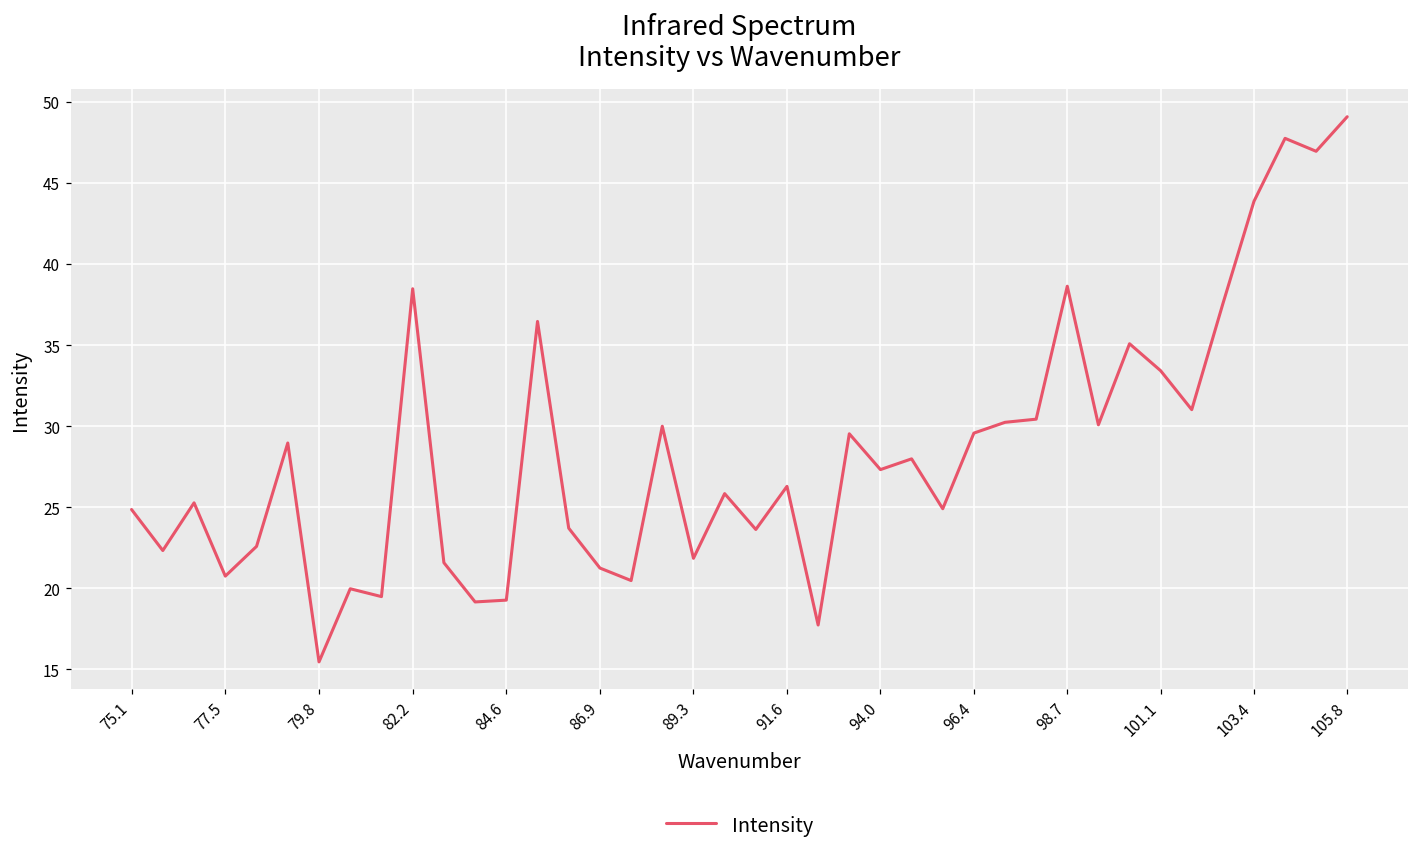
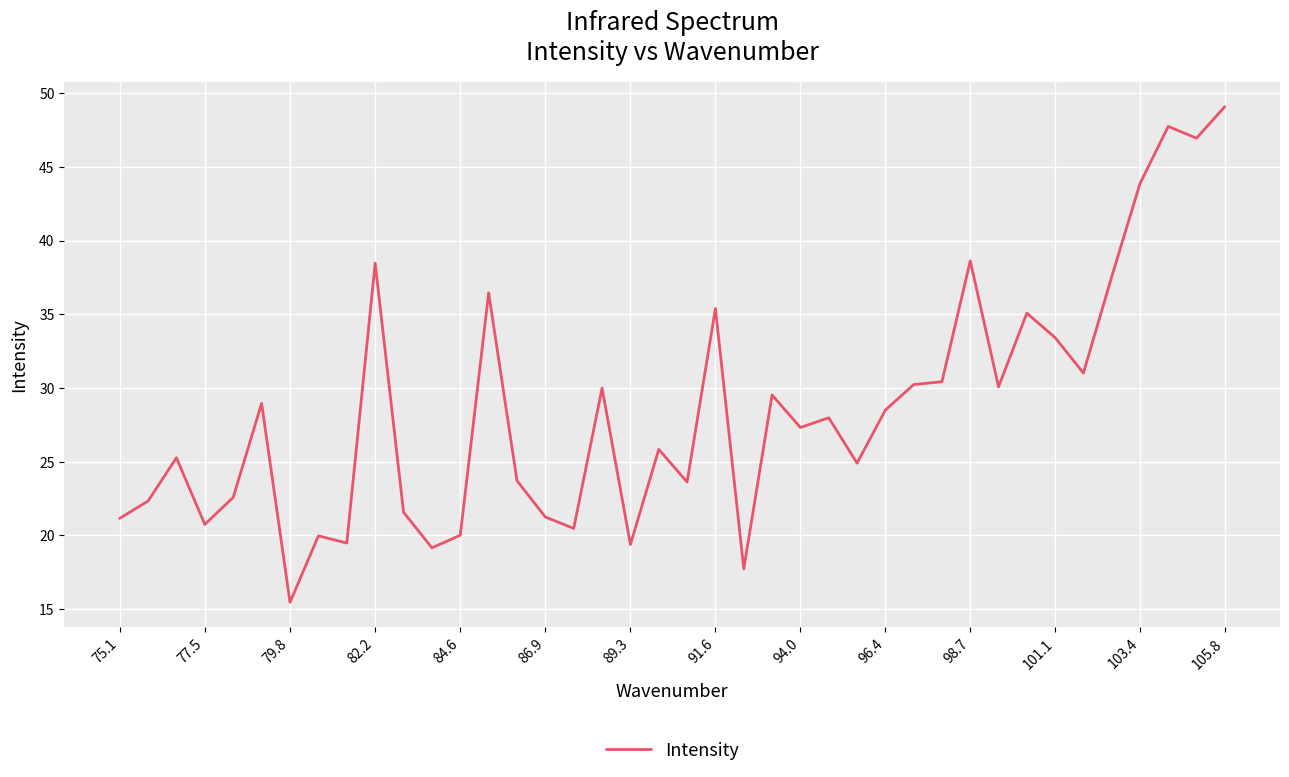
75.1: 24.9 -> 21.2
84.6: 19.3 -> 20.0
89.3: 21.9 -> 19.4
91.6: 26.3 -> 35.4
96.4: 29.6 -> 28.5
